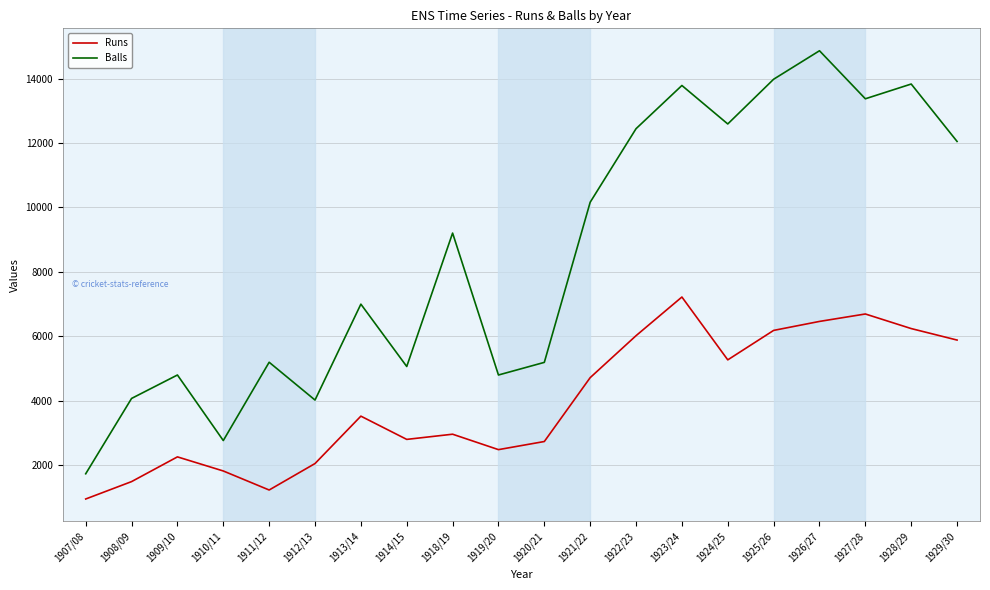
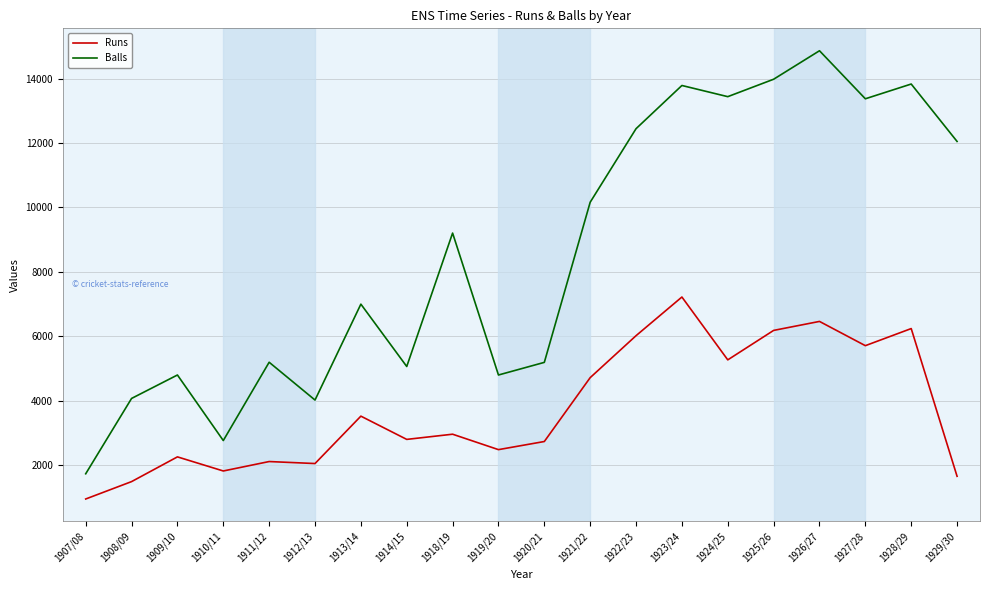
Runs, 1911/12: 1200 -> 2100
Balls, 1924/25: 12600 -> 13400
Runs, 1927/28: 6700 -> 5700
Runs, 1929/30: 5900 -> 1600
